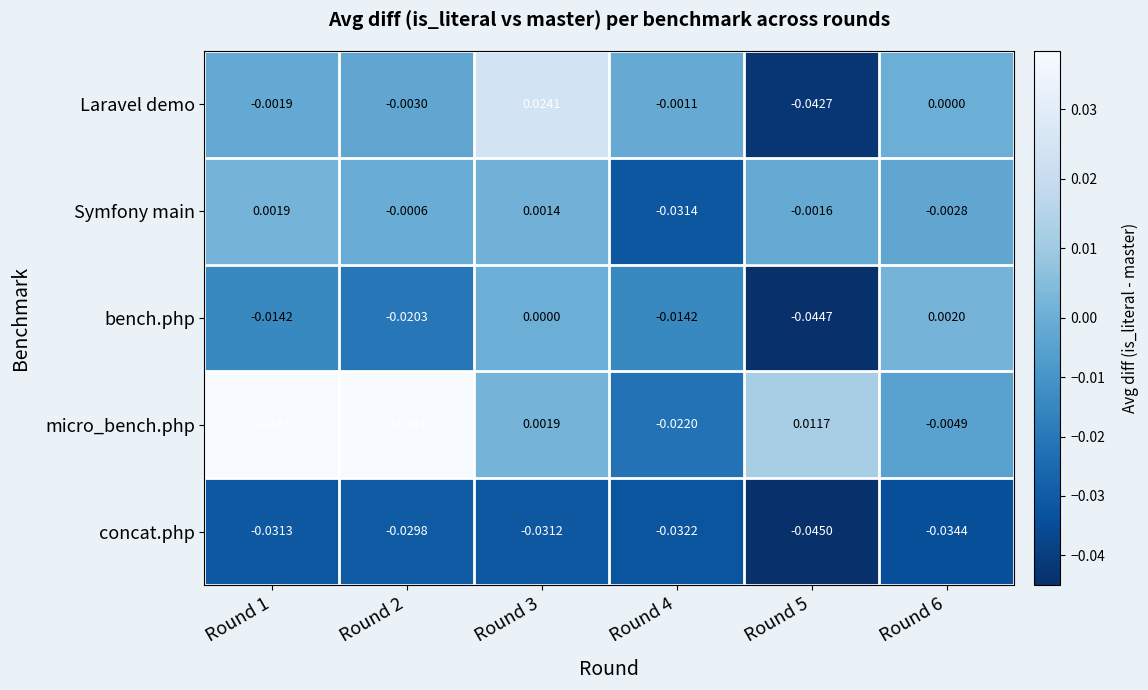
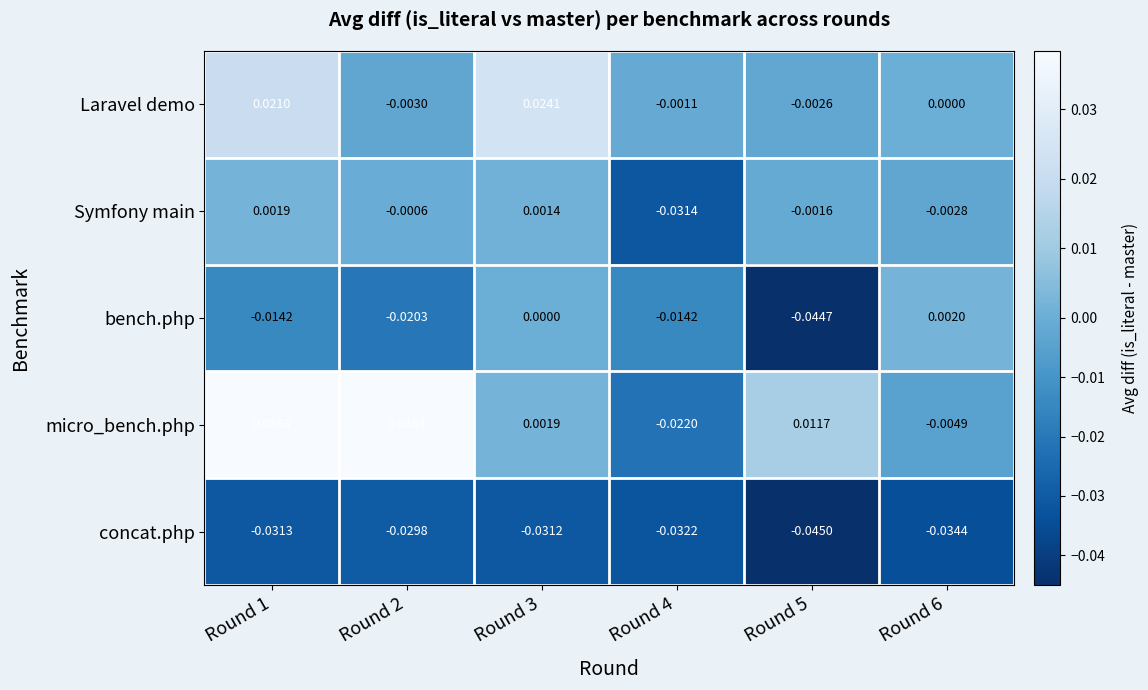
Laravel demo, Round 1: -0.0019 -> 0.0210
Laravel demo, Round 5: -0.0427 -> -0.0026
